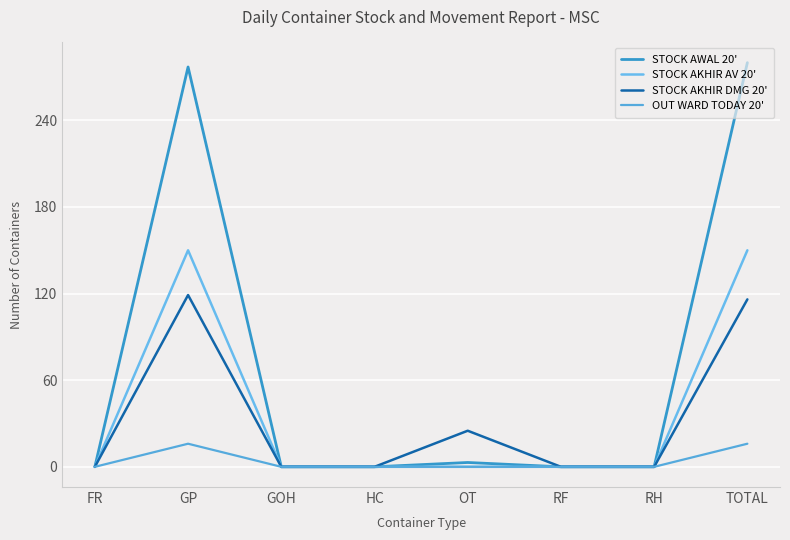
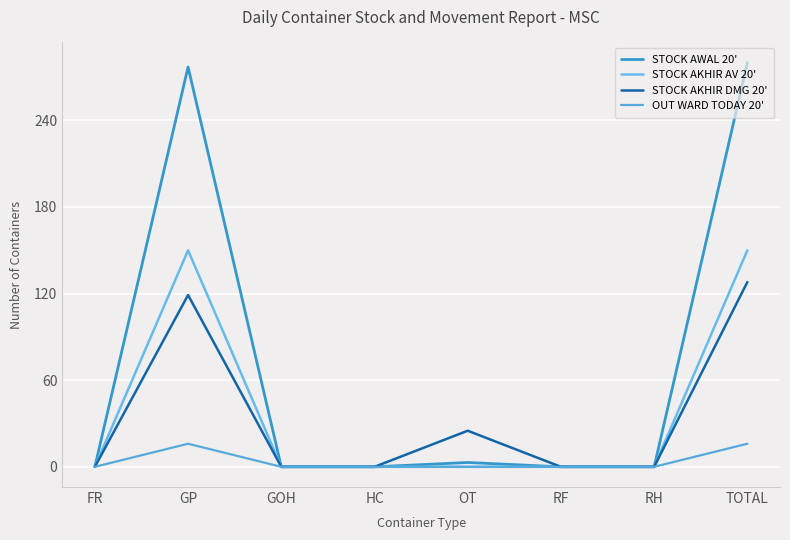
STOCK AKHIR DMG 20', TOTAL: 116 -> 128
